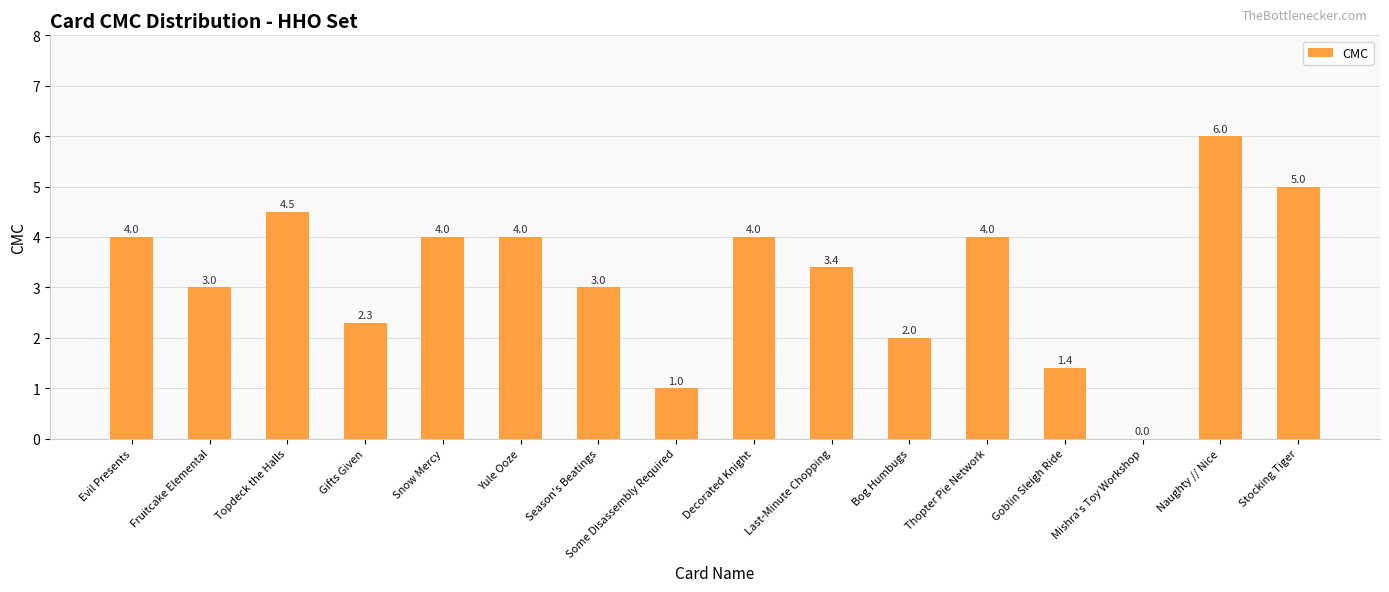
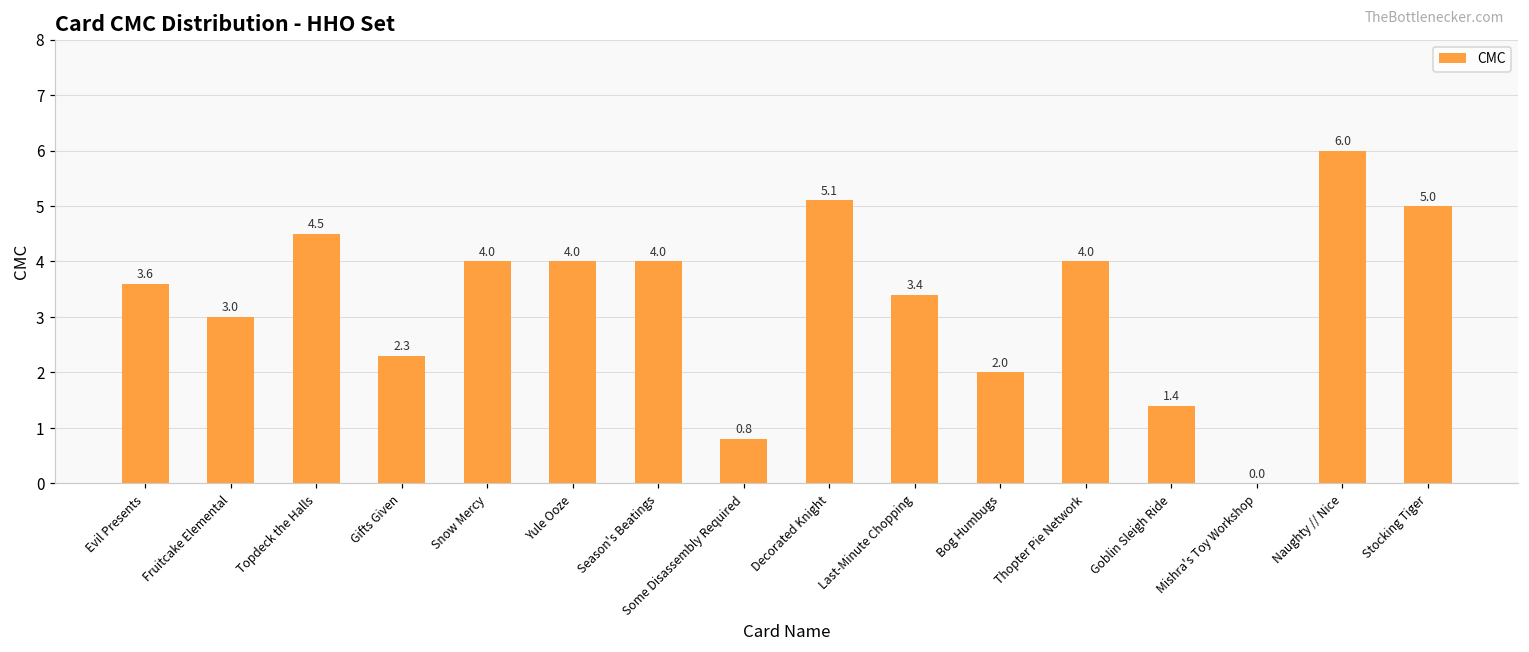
Evil Presents: 4.0 -> 3.6
Season's Beatings: 3.0 -> 4.0
Some Disassembly Required: 1.0 -> 0.8
Decorated Knight: 4.0 -> 5.1
